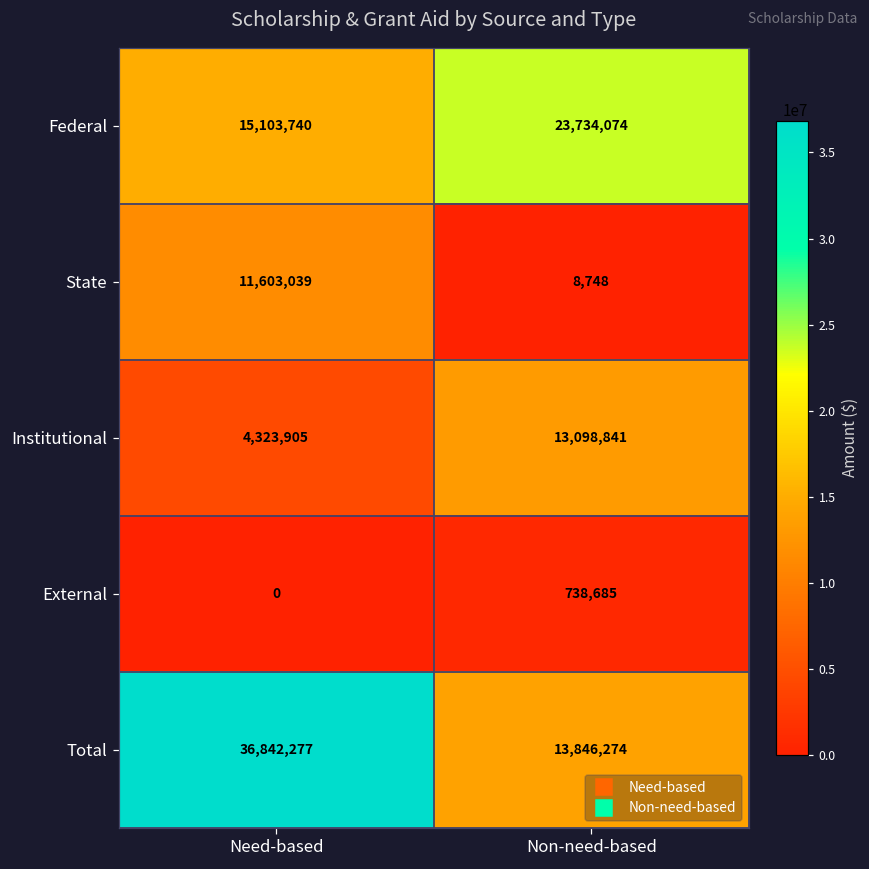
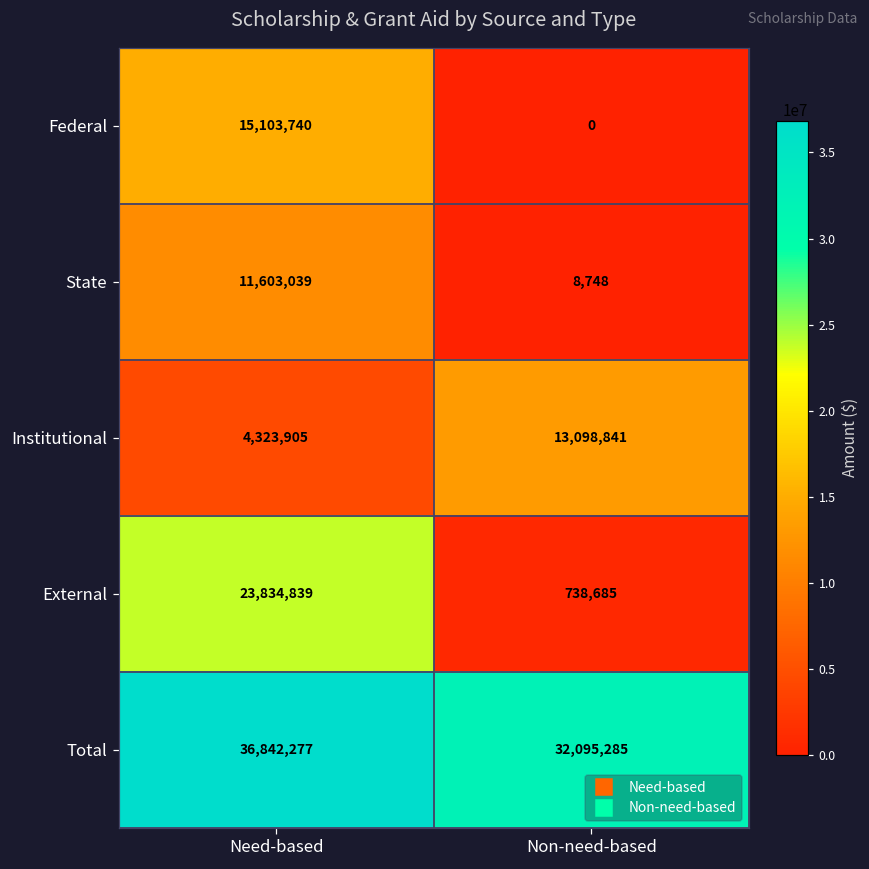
Federal, Non-need-based: 23,734,074 -> 0
External, Need-based: 0 -> 23,834,839
Total, Non-need-based: 13,846,274 -> 32,095,285
